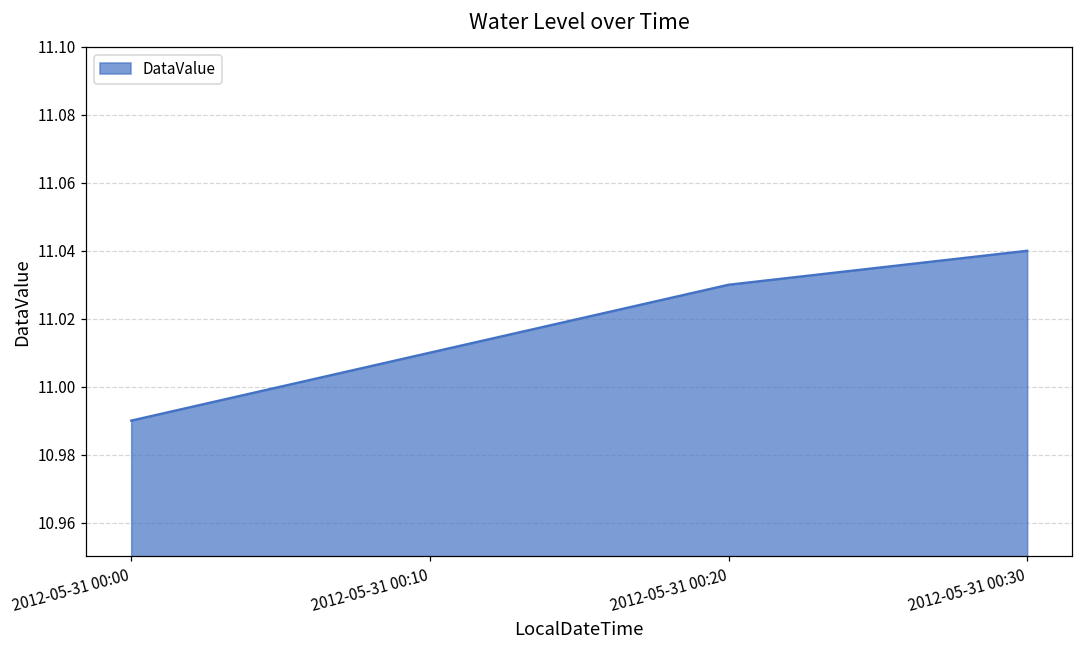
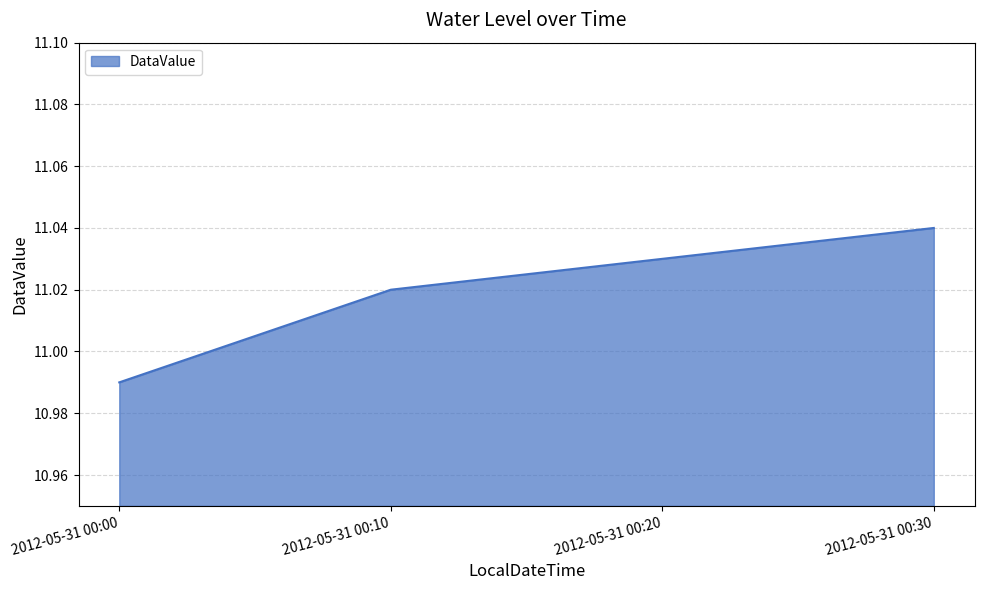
2012-05-31 00:10: 11.01 -> 11.02
